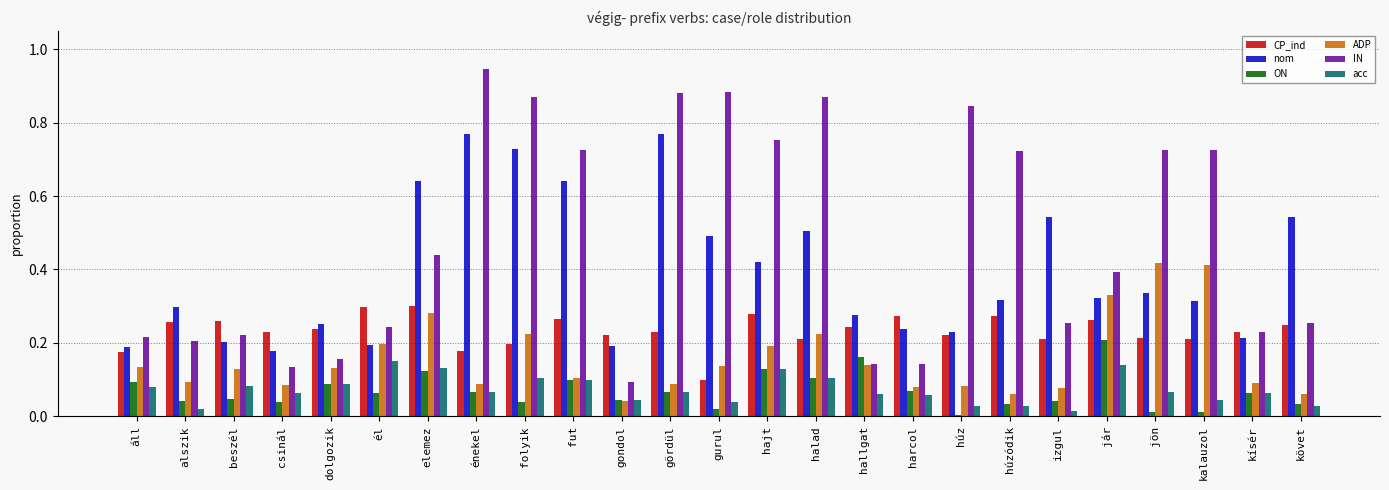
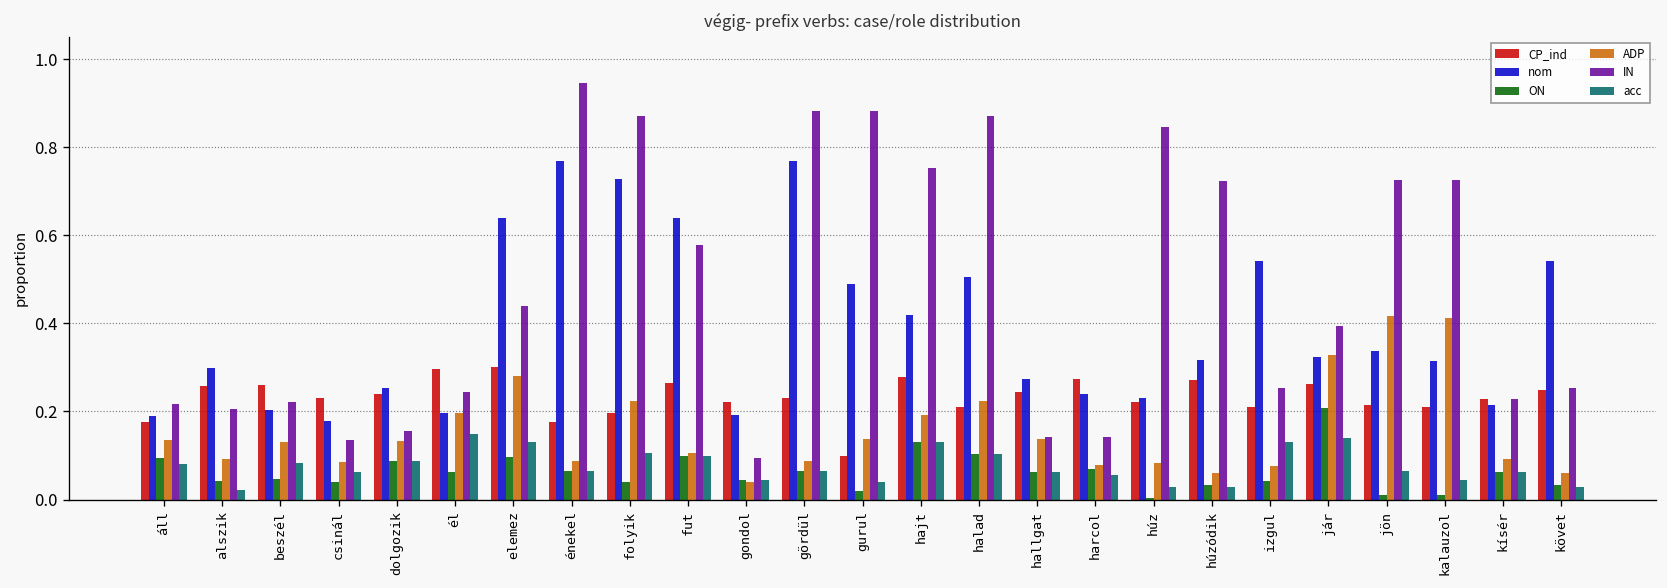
ON, elemez: 0.12 -> 0.10
IN, fut: 0.73 -> 0.58
ON, hallgat: 0.16 -> 0.06
acc, izgul: 0.01 -> 0.13
